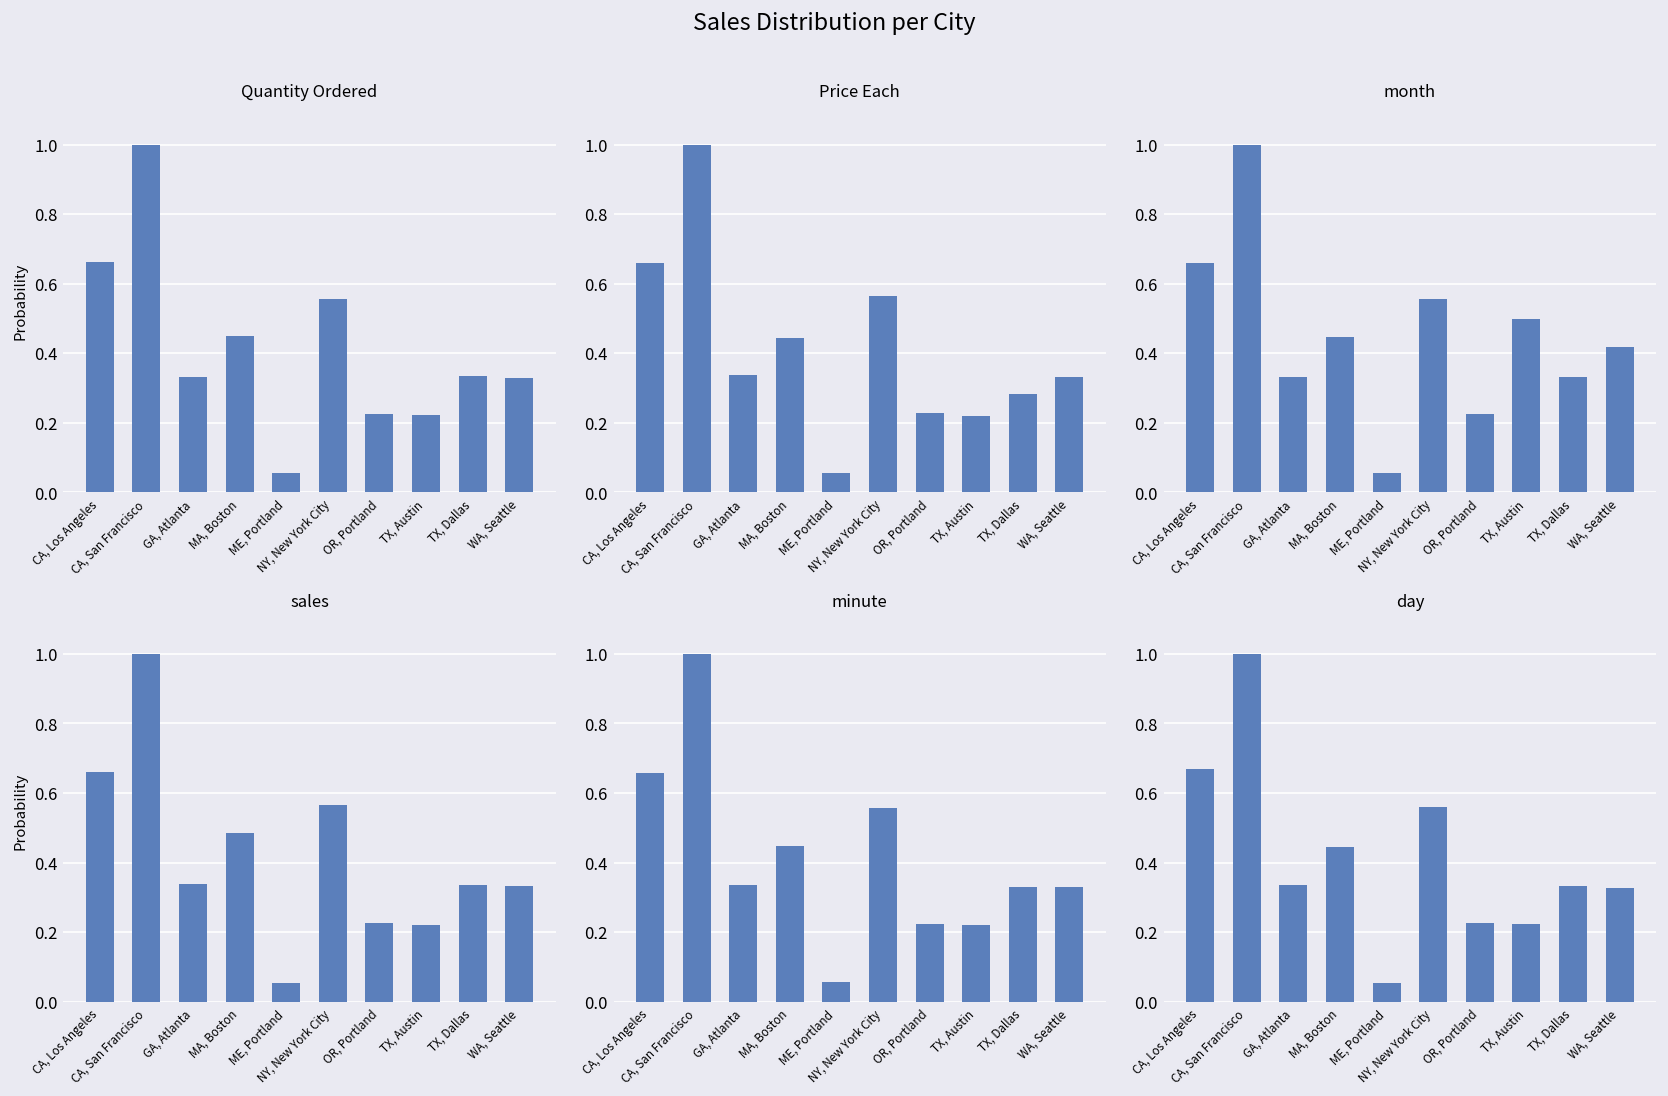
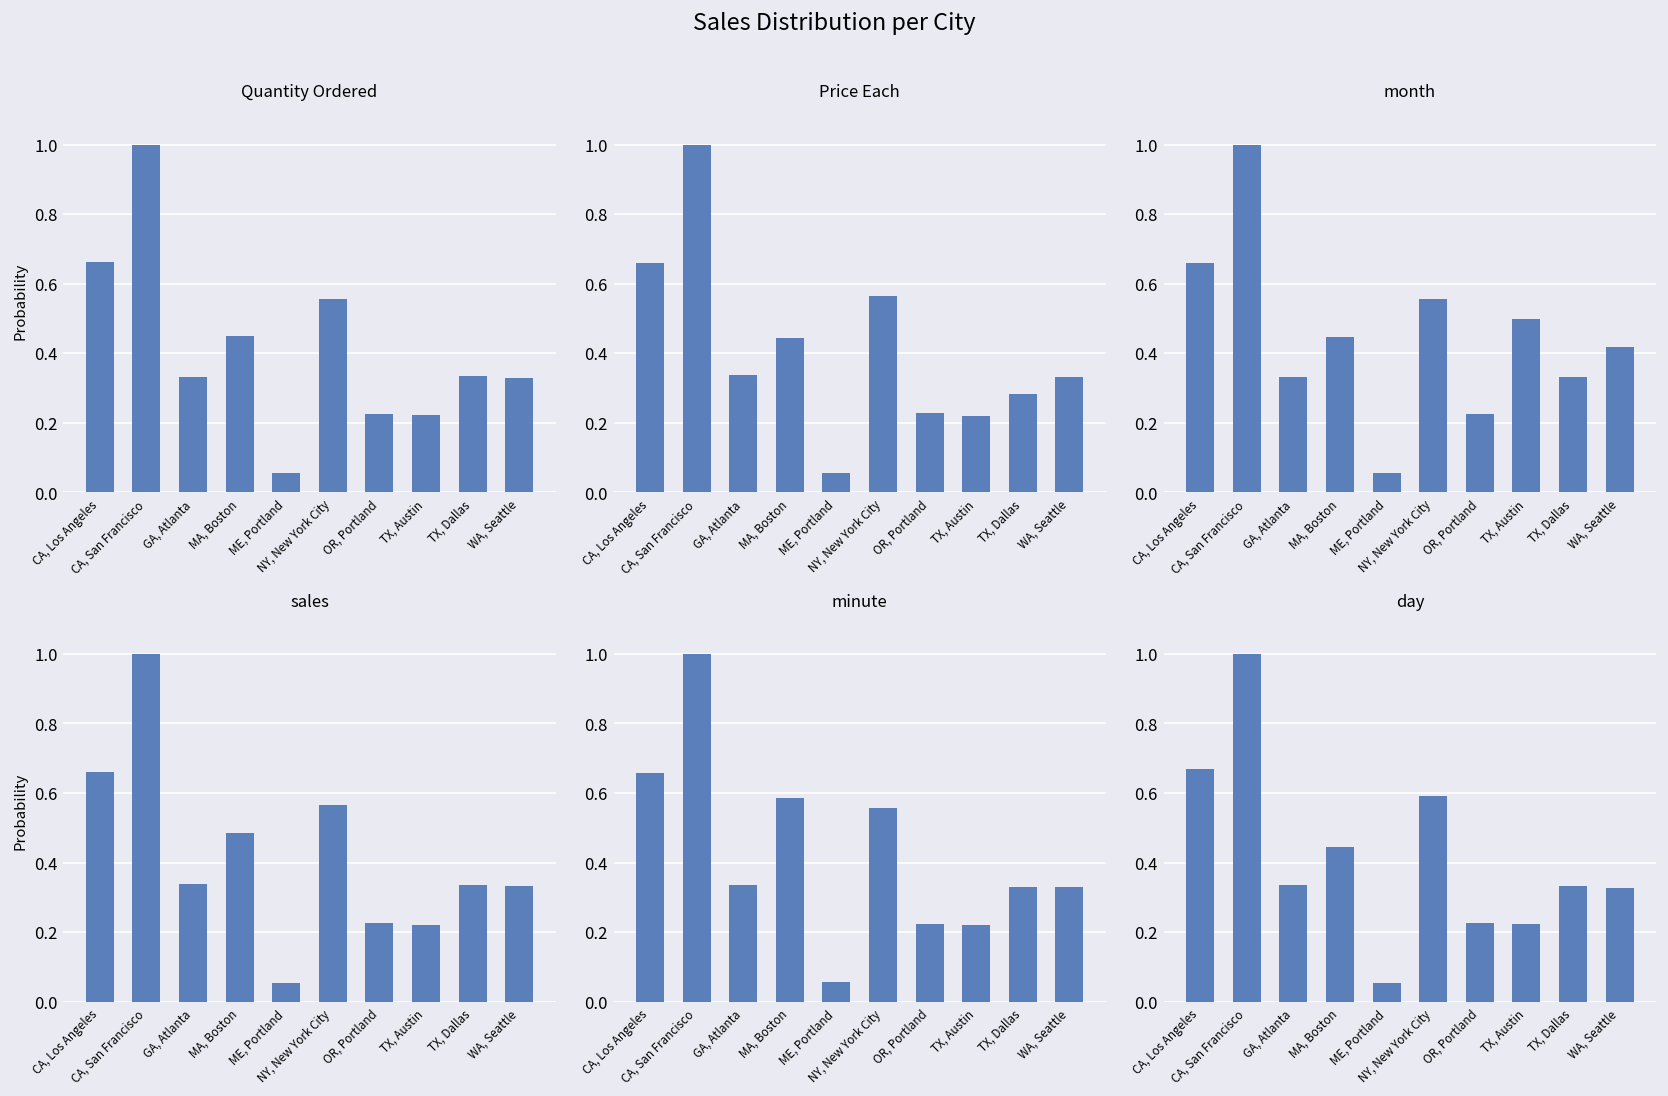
minute, MA, Boston: 0.45 -> 0.59
day, NY, New York City: 0.56 -> 0.59
